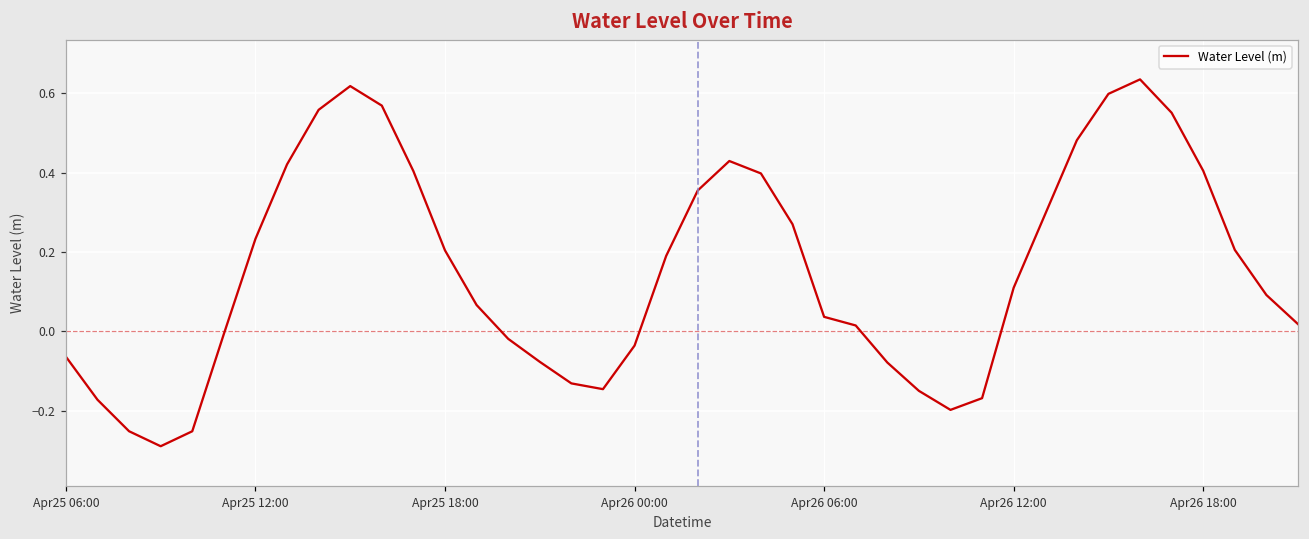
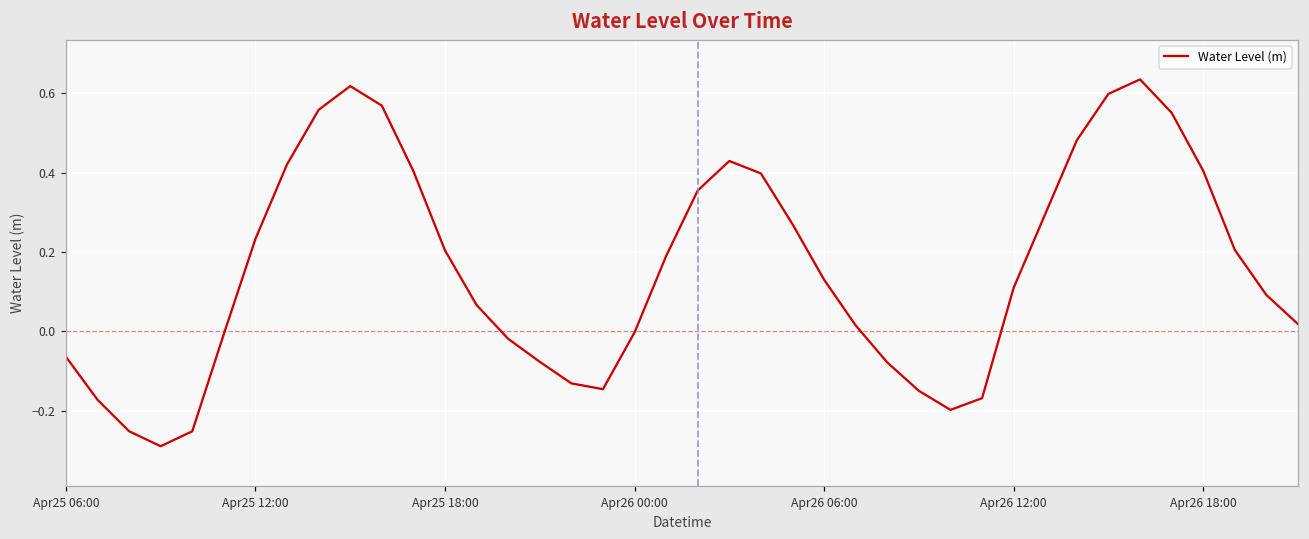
Apr26 00:00: -0.04 -> 0.00
Apr26 06:00: 0.04 -> 0.13
